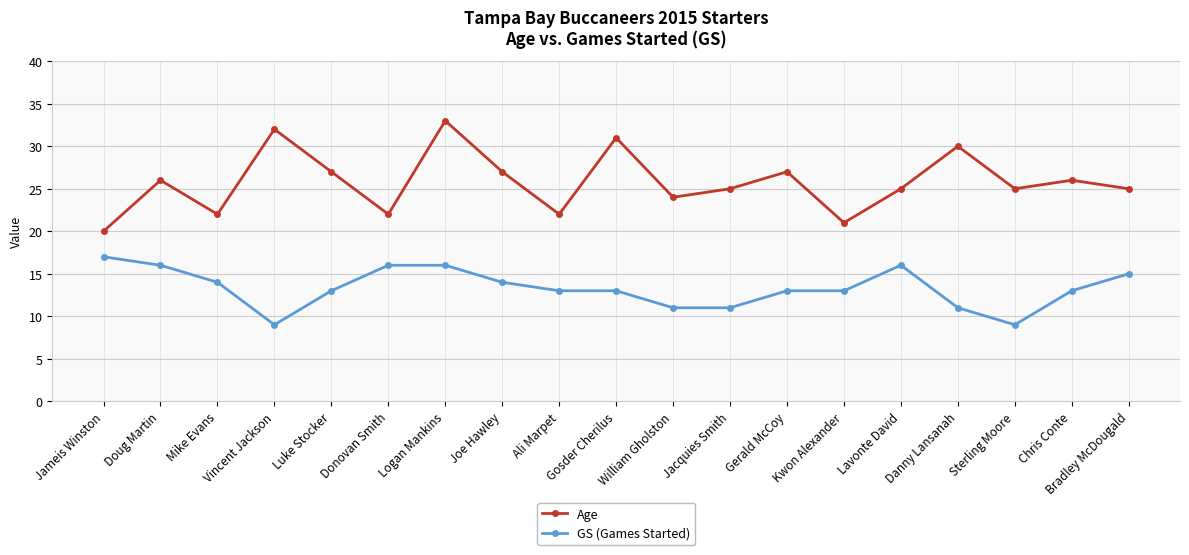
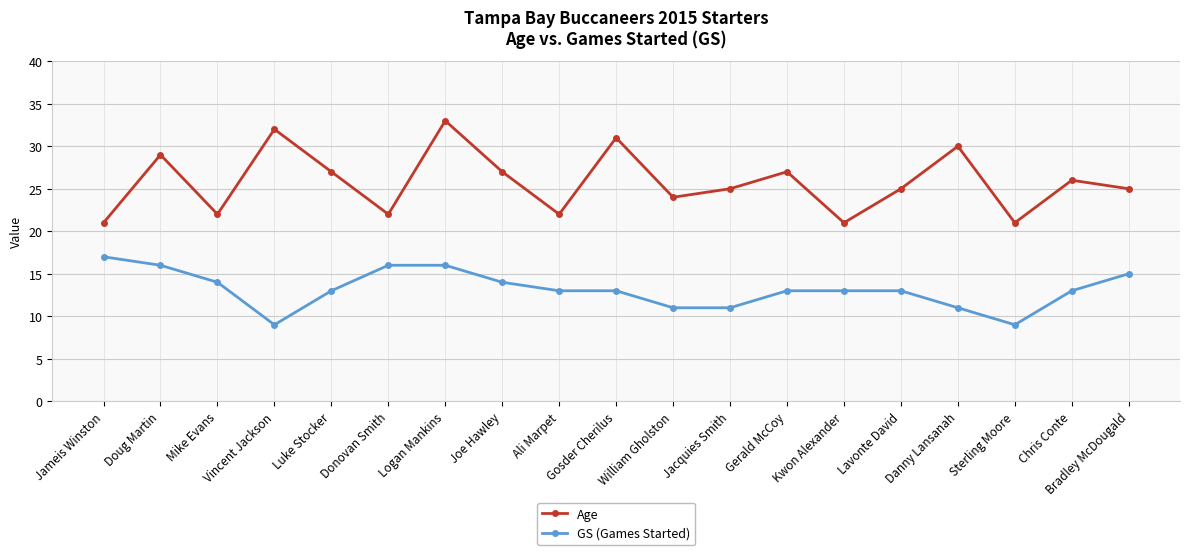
Age, Jameis Winston: 20 -> 21
Age, Doug Martin: 26 -> 29
GS (Games Started), Lavonte David: 16 -> 13
Age, Sterling Moore: 25 -> 21
